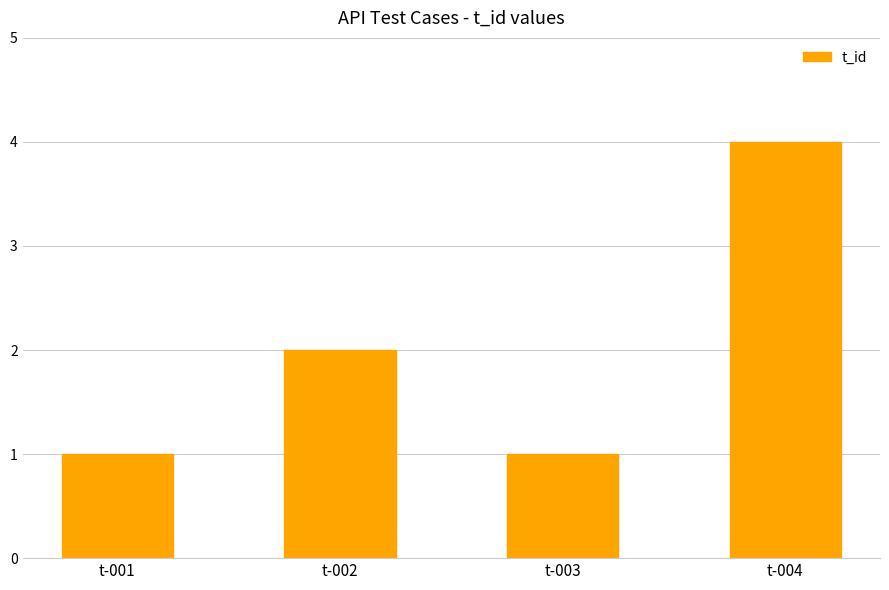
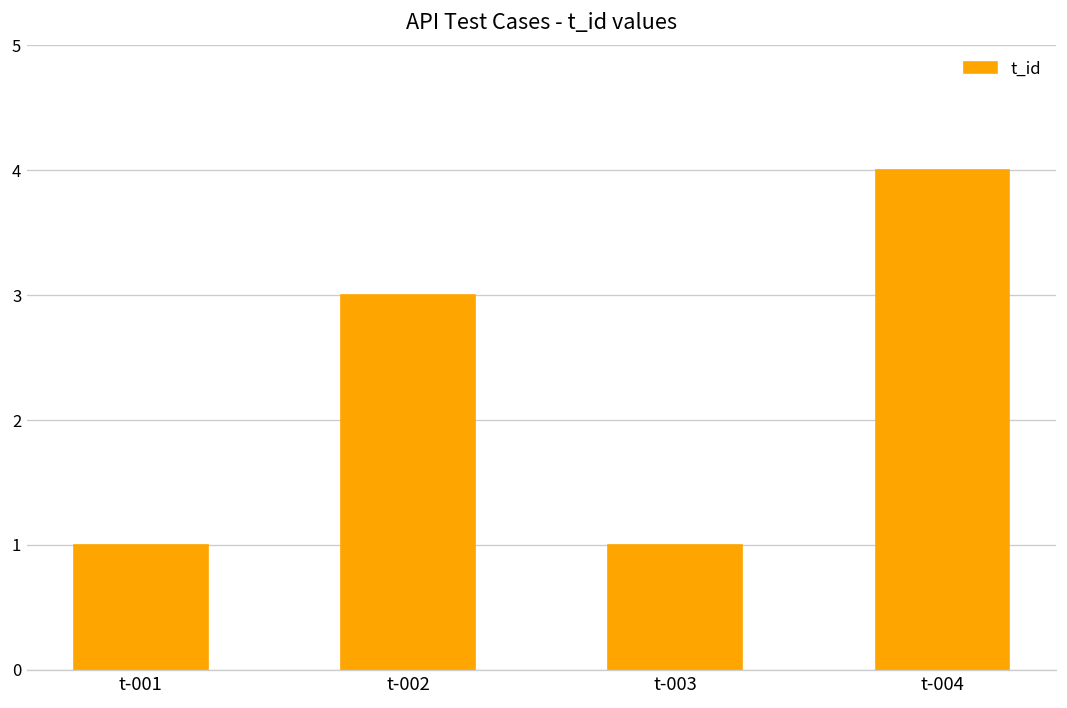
t-002: 2 -> 3
